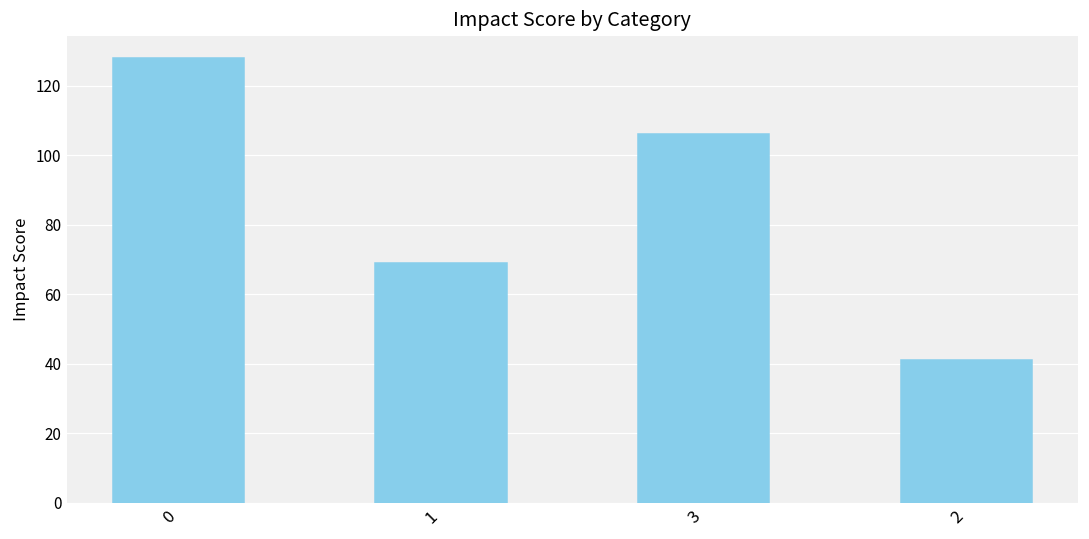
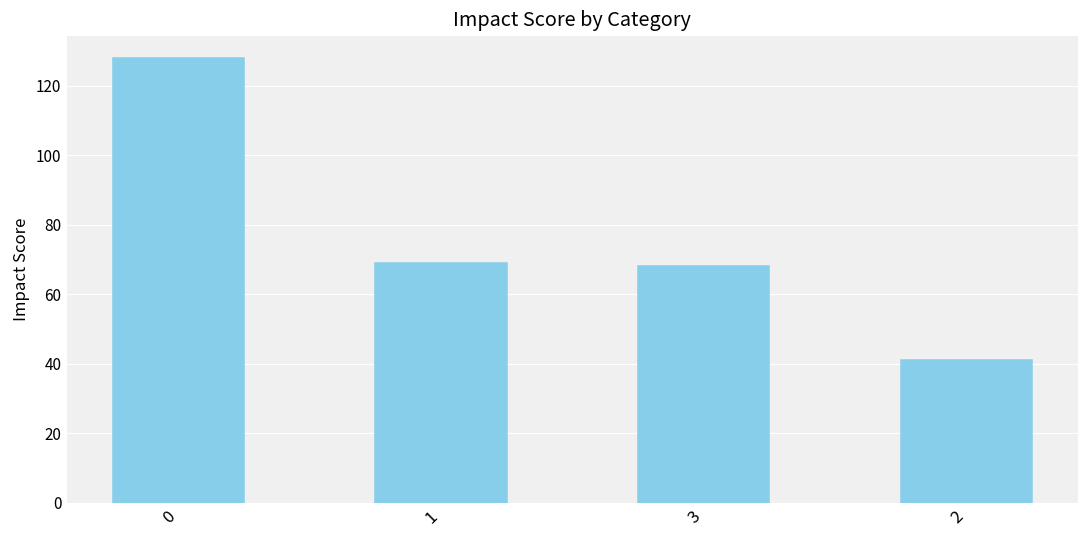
3: 106 -> 68
